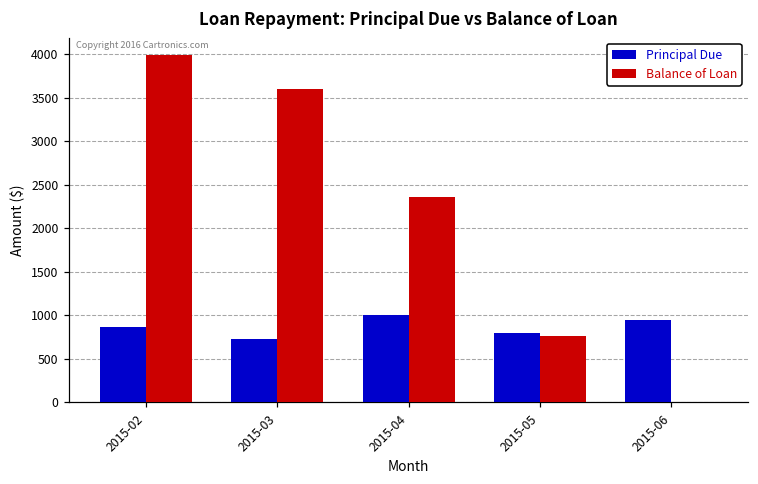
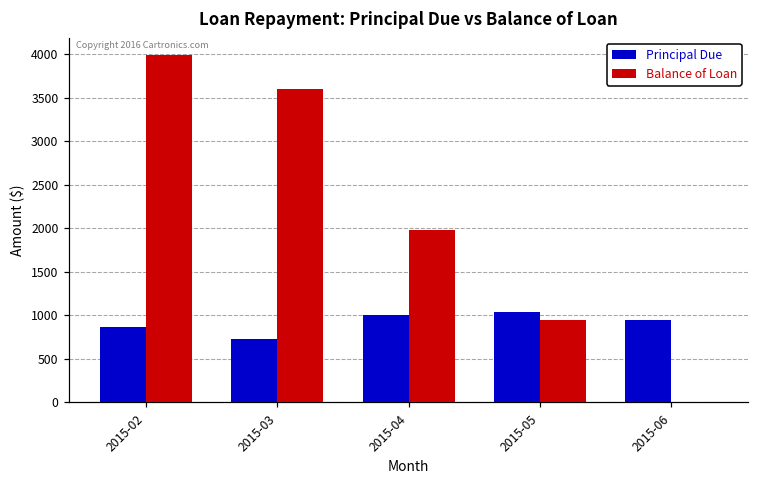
Balance of Loan, 2015-04: 2400 -> 2000
Principal Due, 2015-05: 800 -> 1000
Balance of Loan, 2015-05: 800 -> 900
